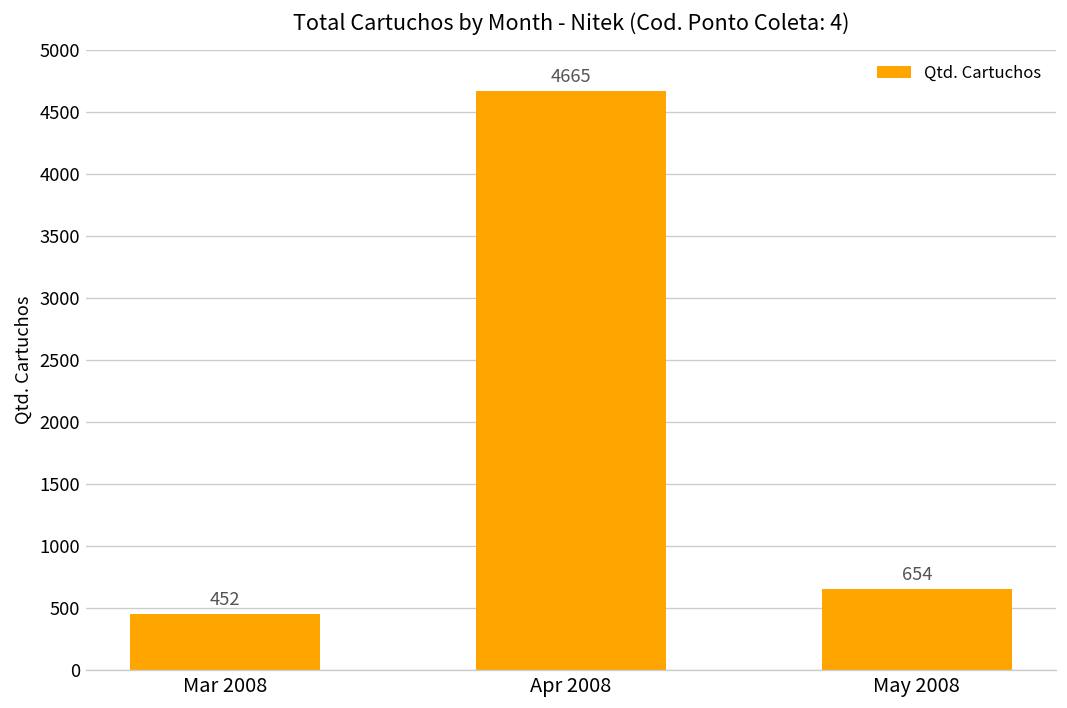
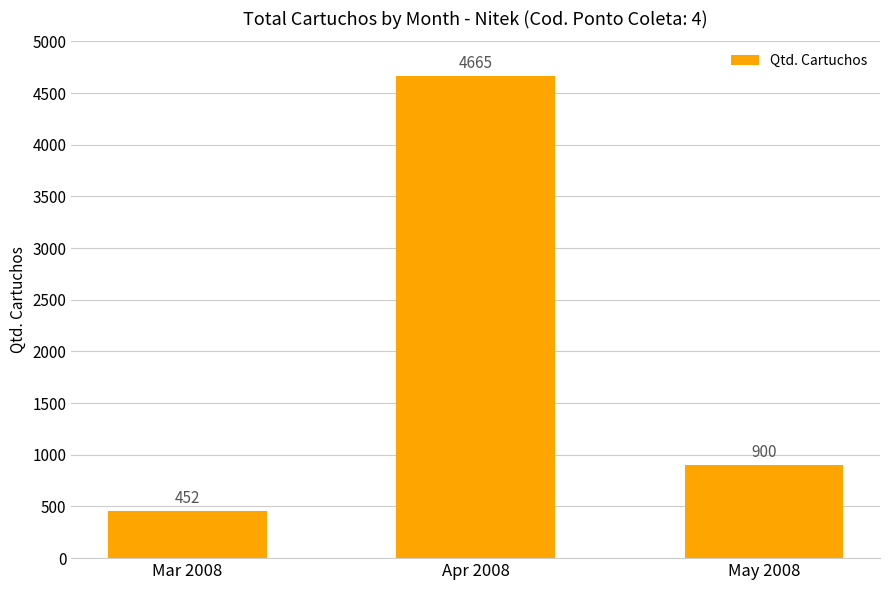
May 2008: 654 -> 900
